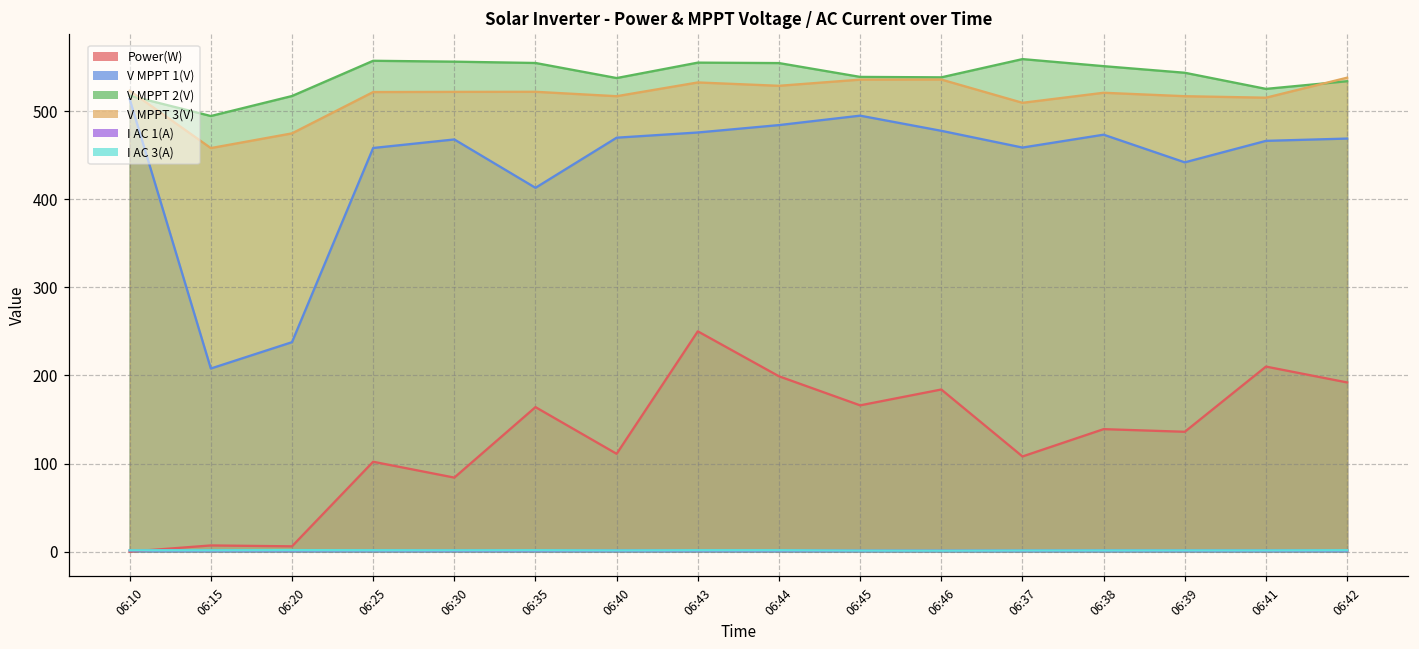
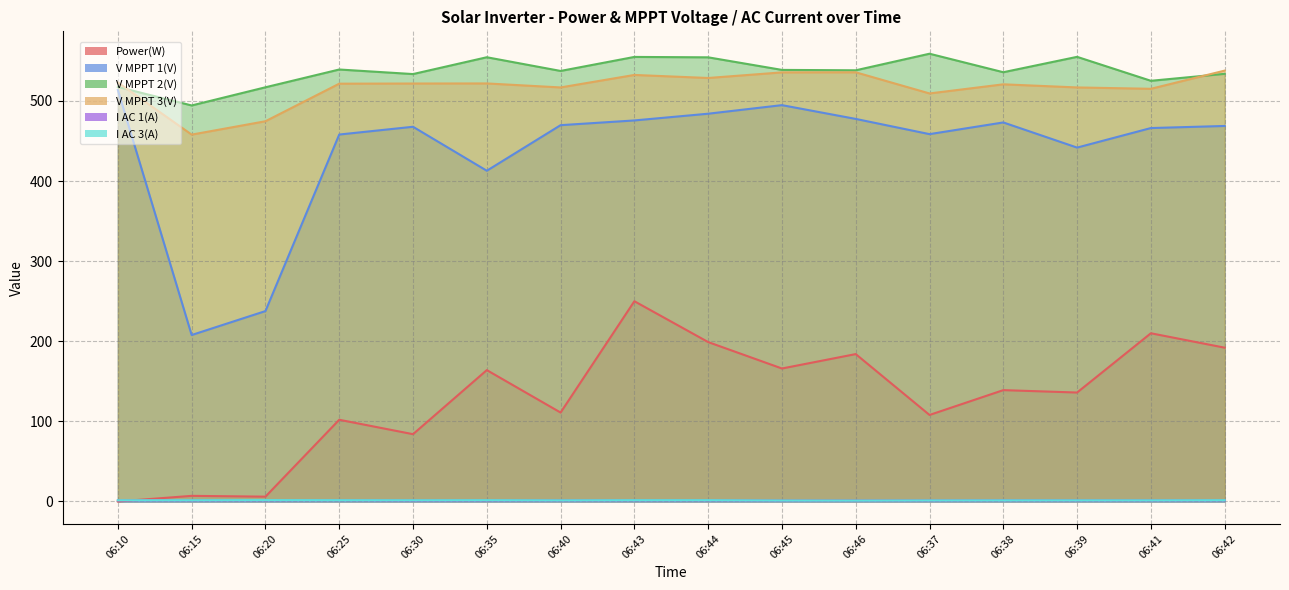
V MPPT 2(V), 06:25: 560 -> 540
V MPPT 2(V), 06:30: 560 -> 530
V MPPT 2(V), 06:38: 550 -> 540
V MPPT 2(V), 06:39: 540 -> 560
